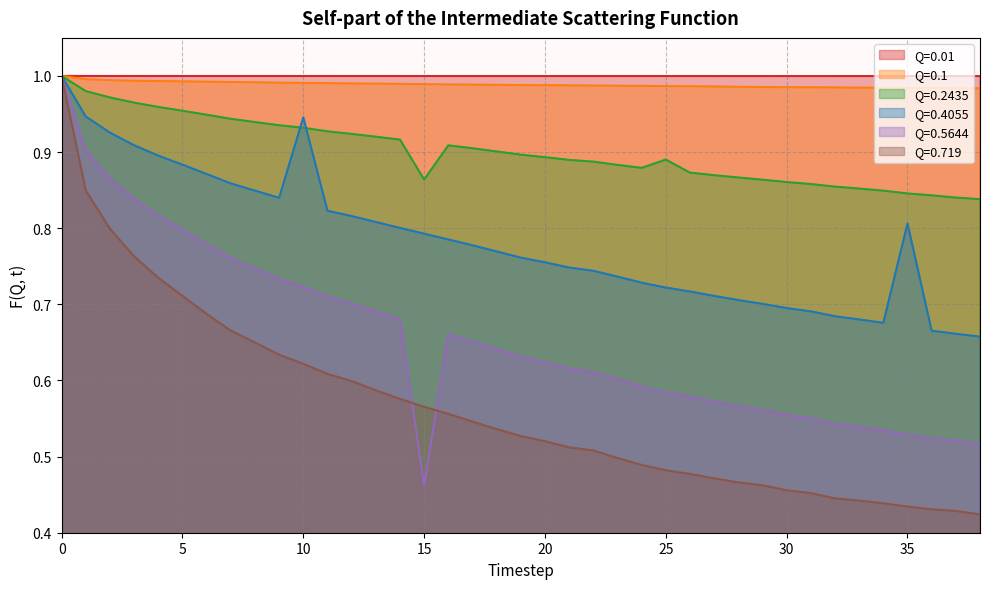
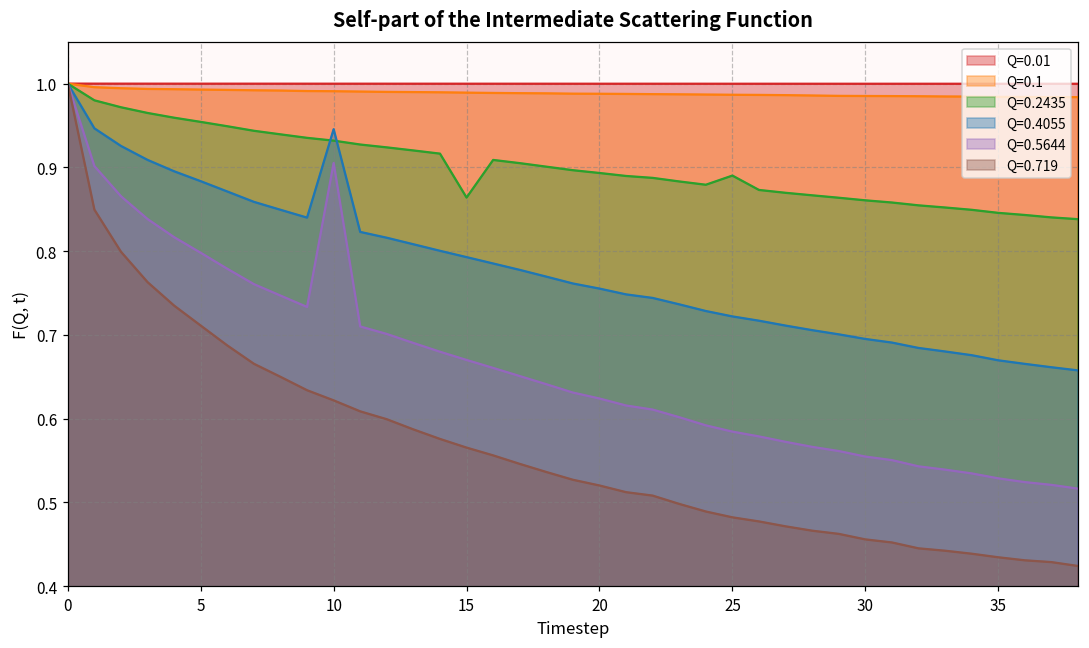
Q=0.5644, 10: 0.72 -> 0.91
Q=0.5644, 15: 0.46 -> 0.67
Q=0.4055, 35: 0.81 -> 0.67
